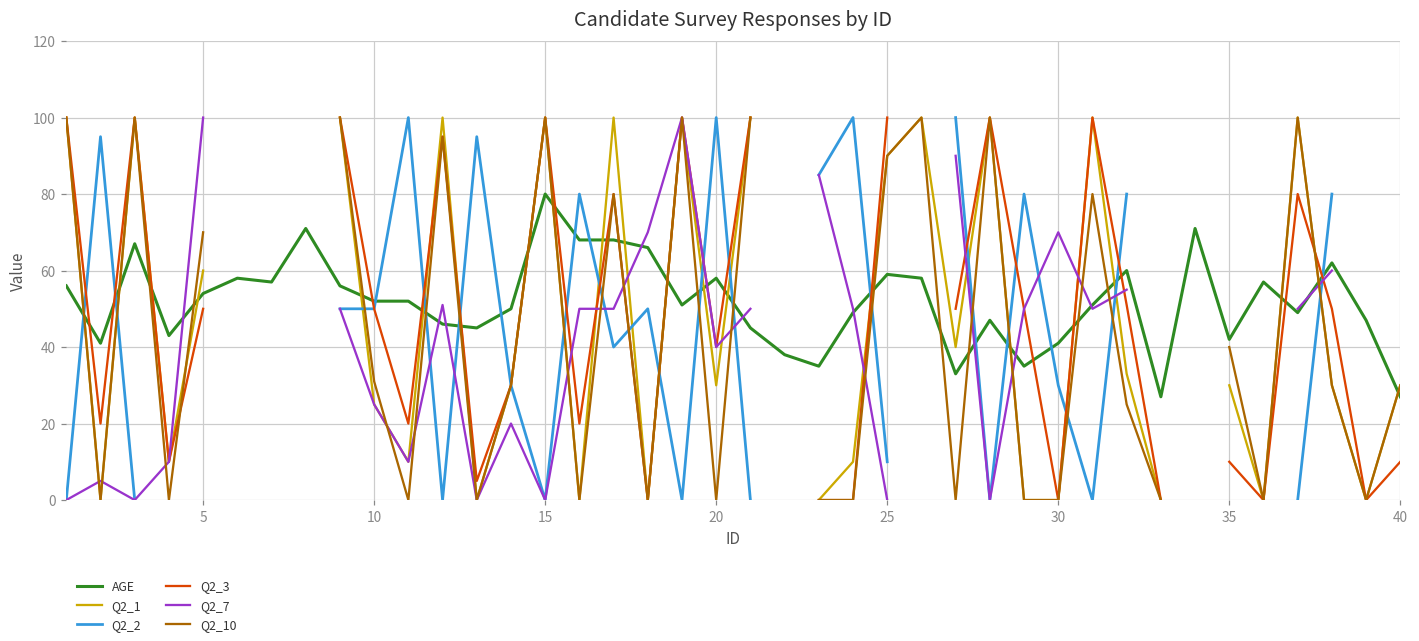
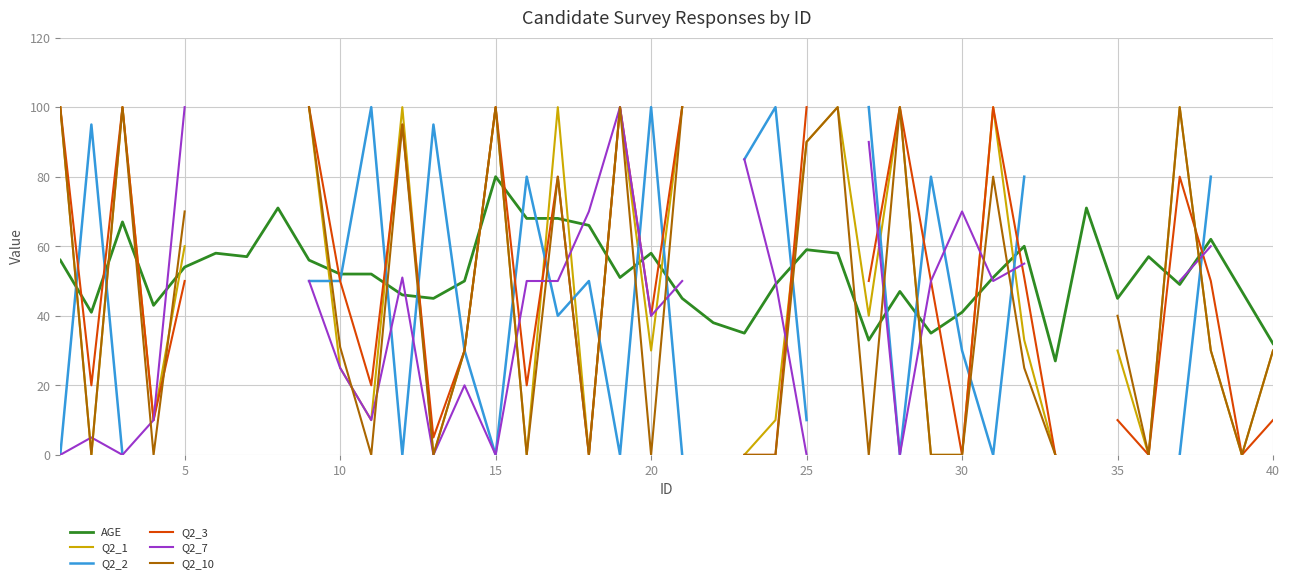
AGE, 35: 42 -> 45
AGE, 40: 27 -> 32
